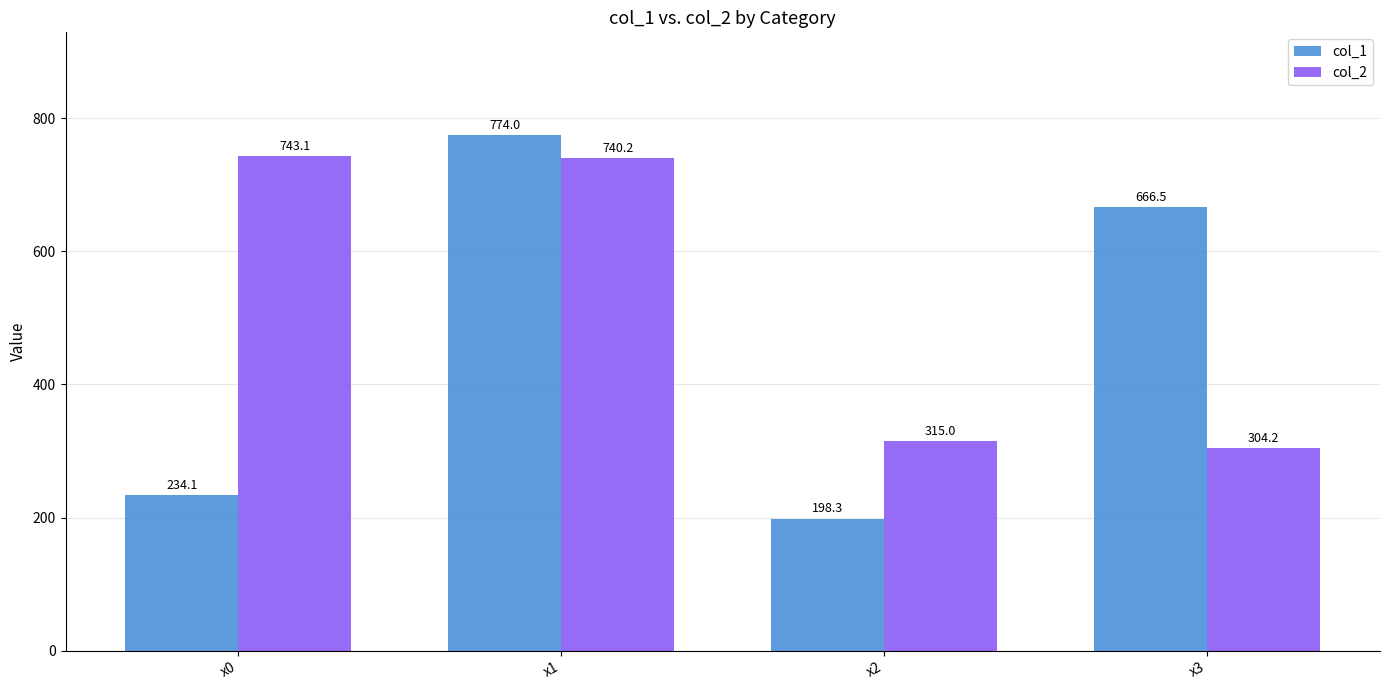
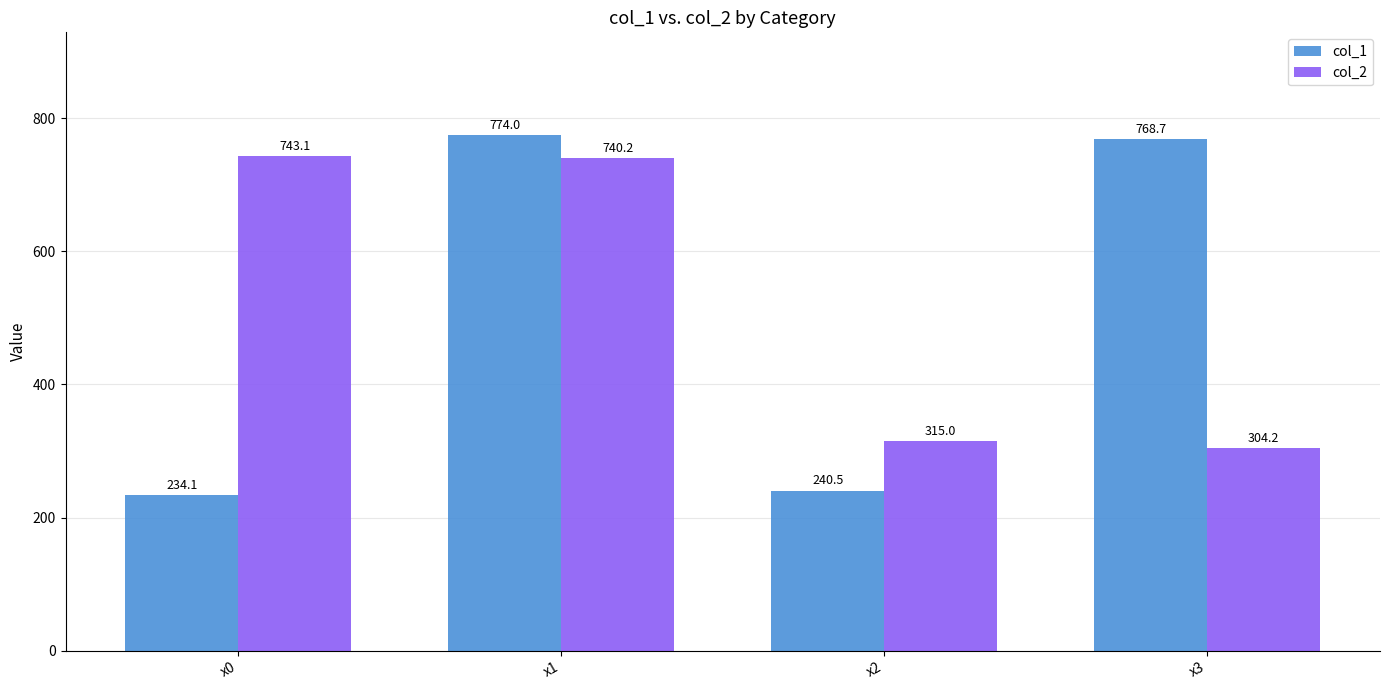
col_1, x2: 198.3 -> 240.5
col_1, x3: 666.5 -> 768.7
